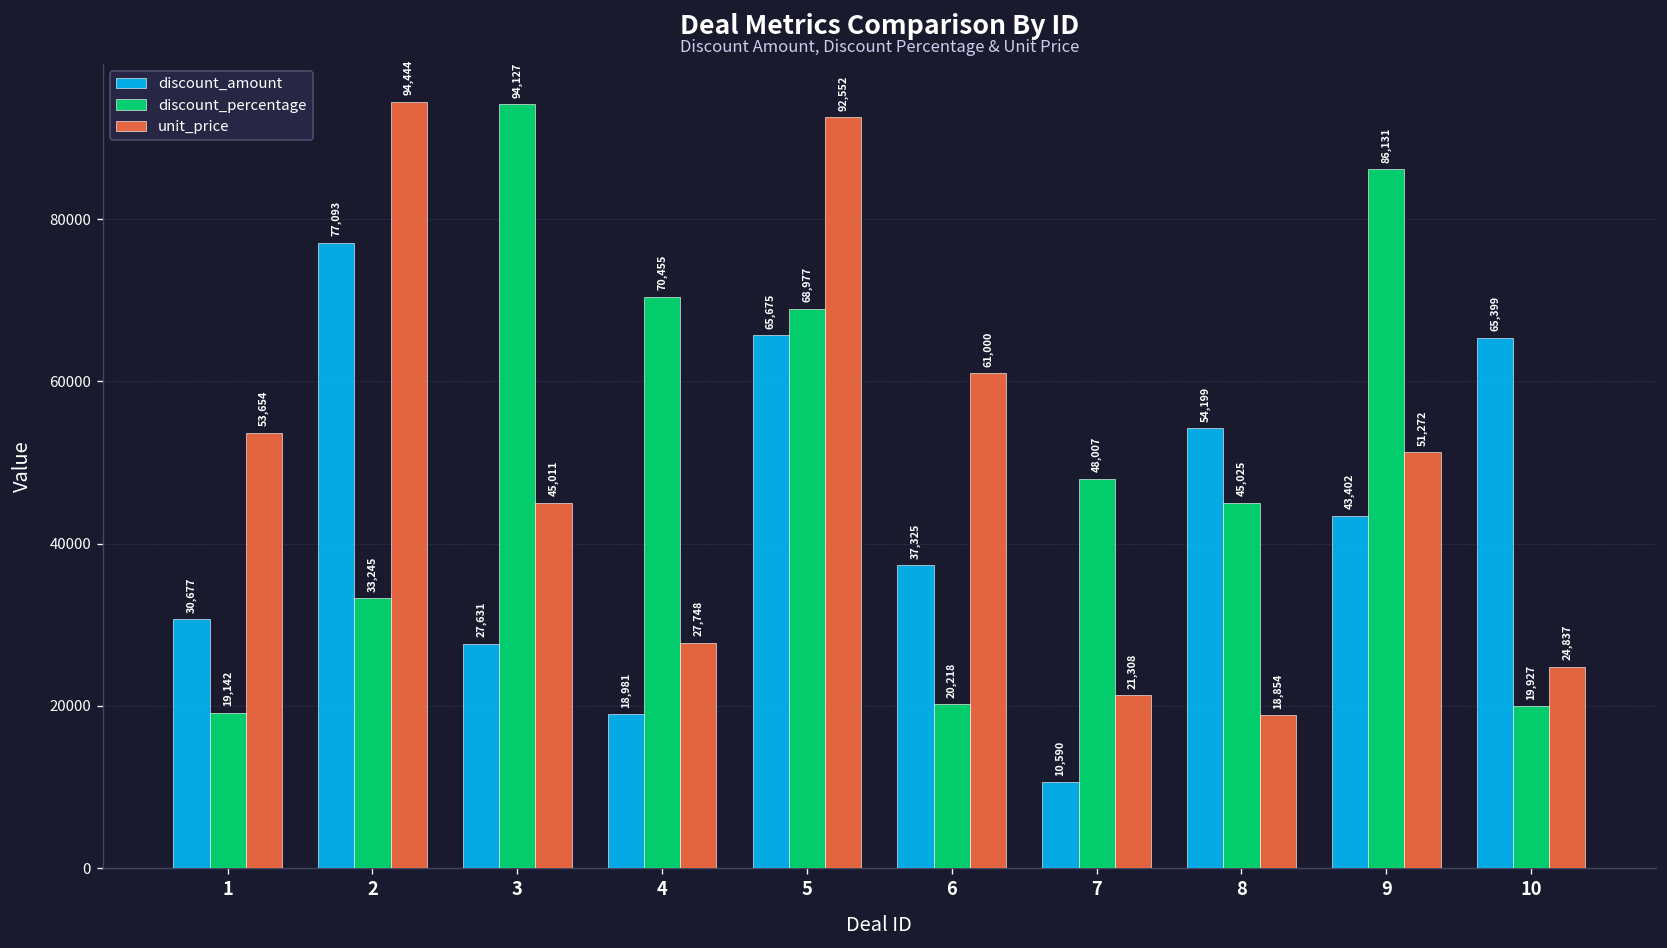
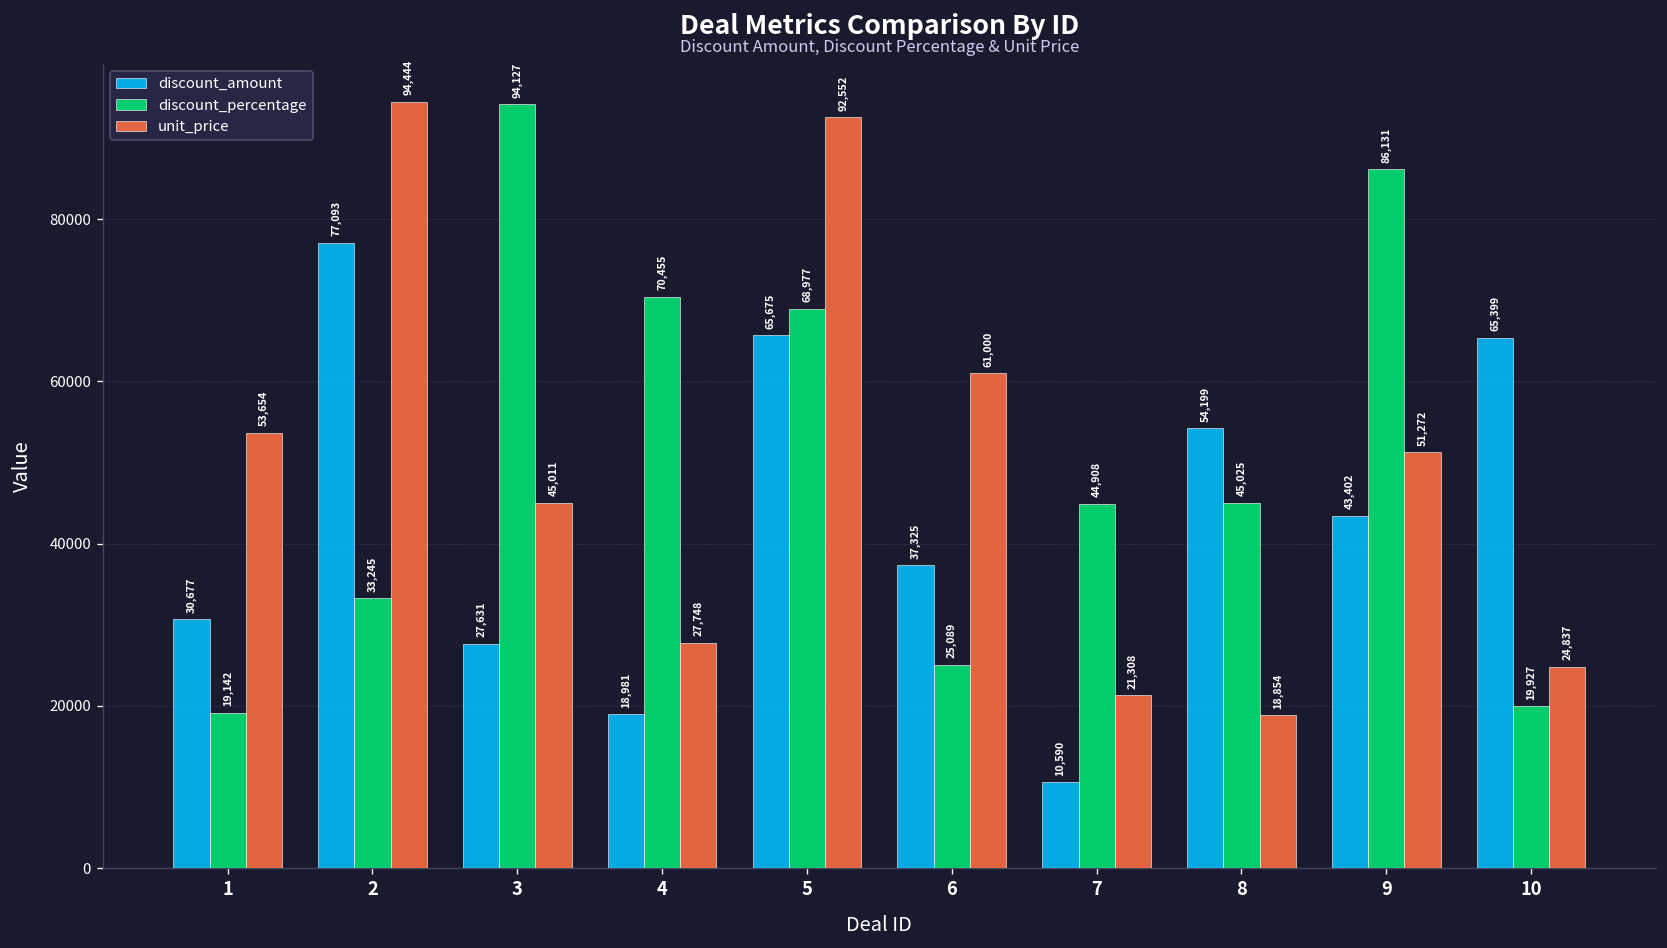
discount_percentage, 6: 20,218 -> 25,089
discount_percentage, 7: 48,007 -> 44,908
